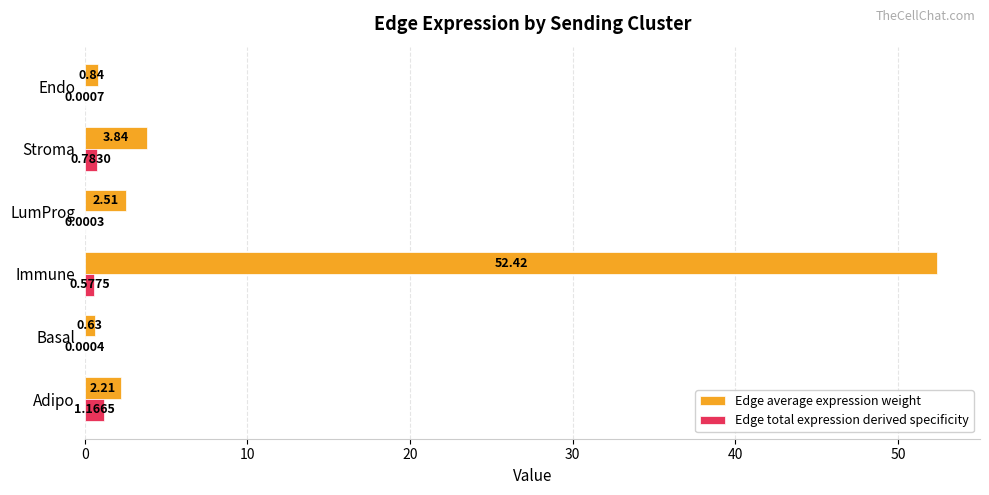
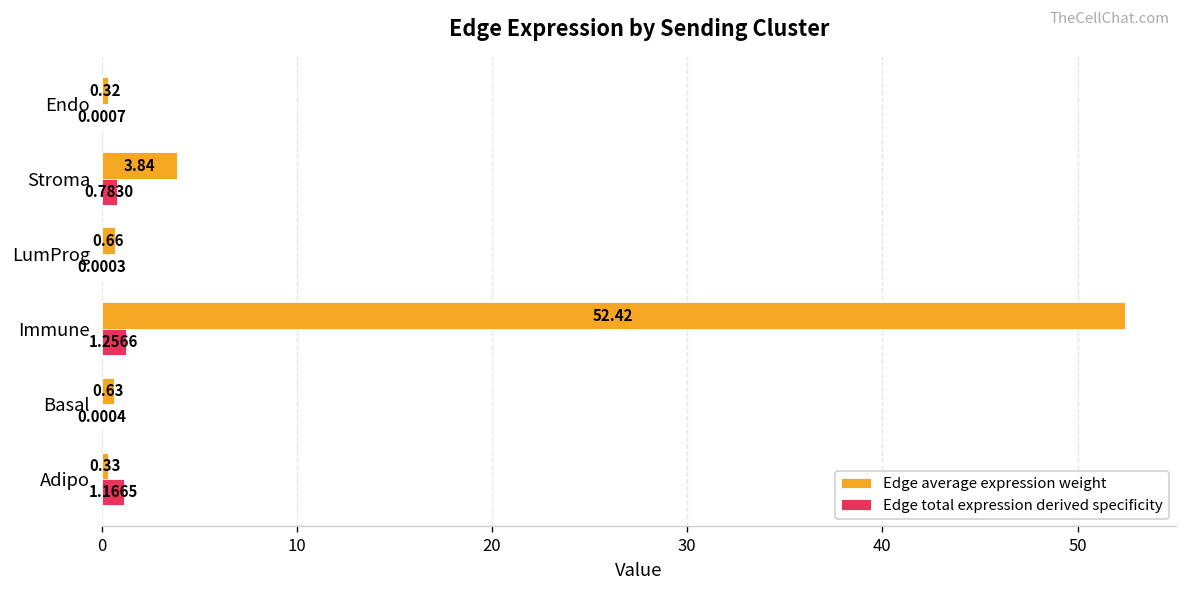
Edge average expression weight, Endo: 0.84 -> 0.32
Edge average expression weight, LumProg: 2.51 -> 0.66
Edge total expression derived specificity, Immune: 0.5775 -> 1.2566
Edge average expression weight, Adipo: 2.21 -> 0.33
